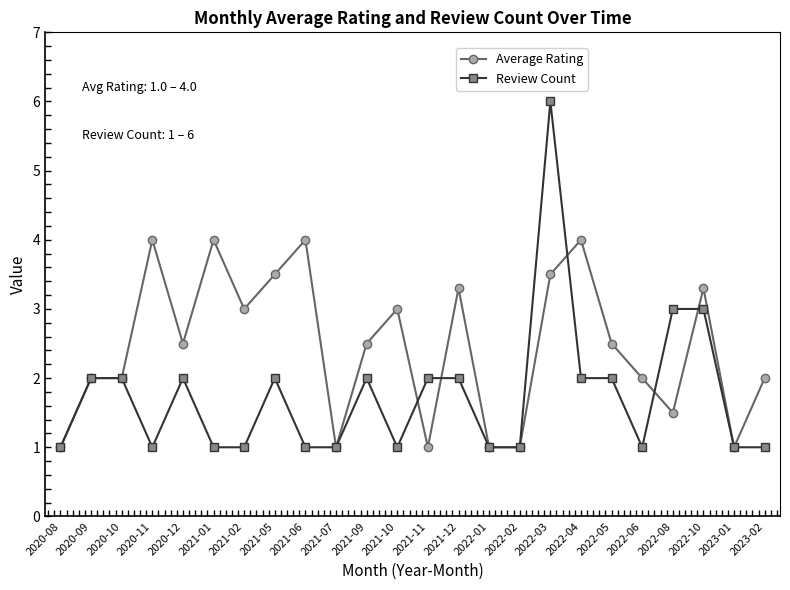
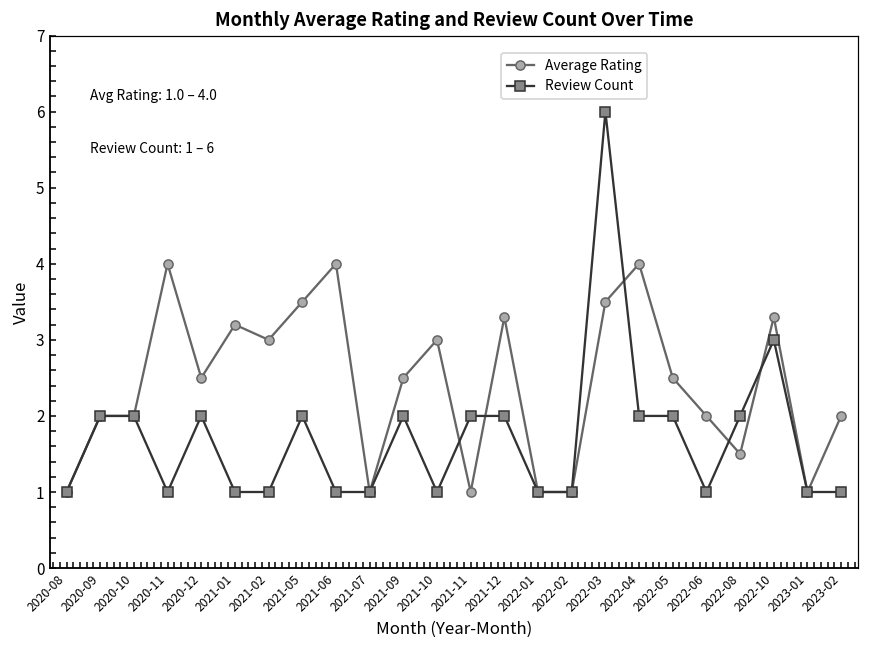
Average Rating, 2021-01: 4.0 -> 3.2
Review Count, 2022-08: 3 -> 2
